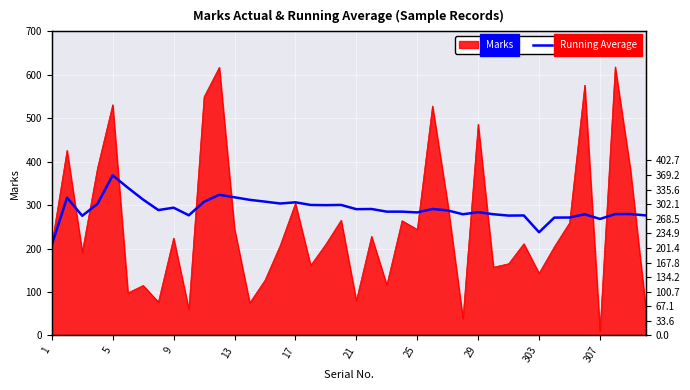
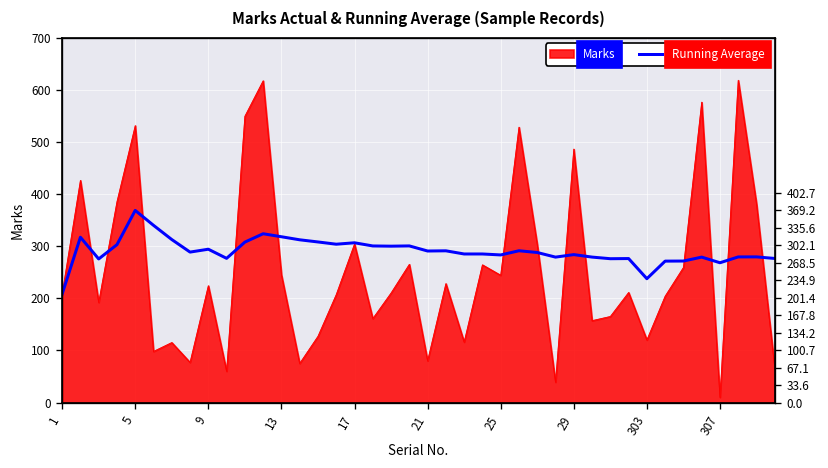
Marks, 303: 140 -> 120
